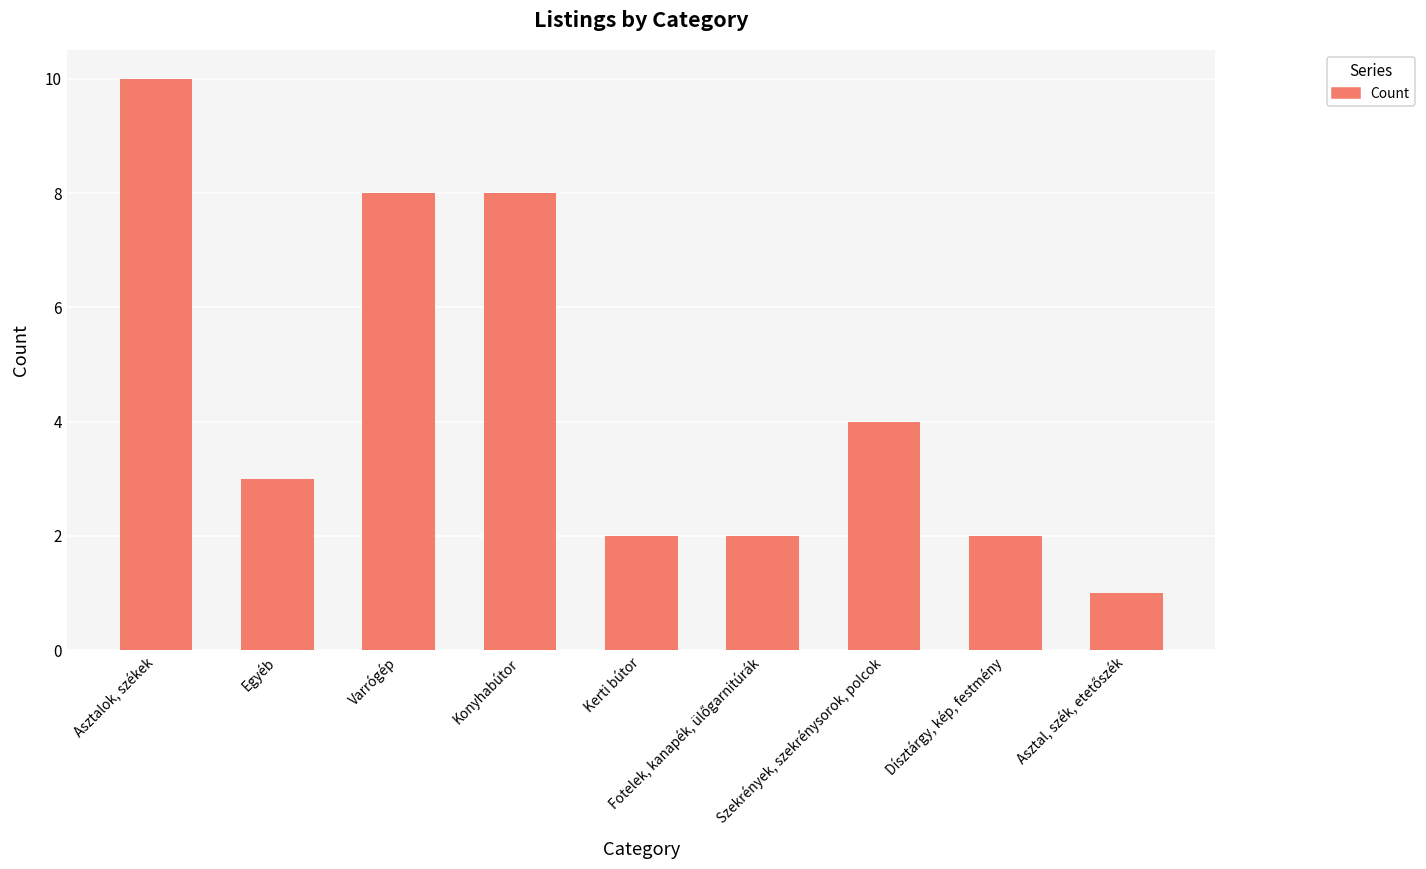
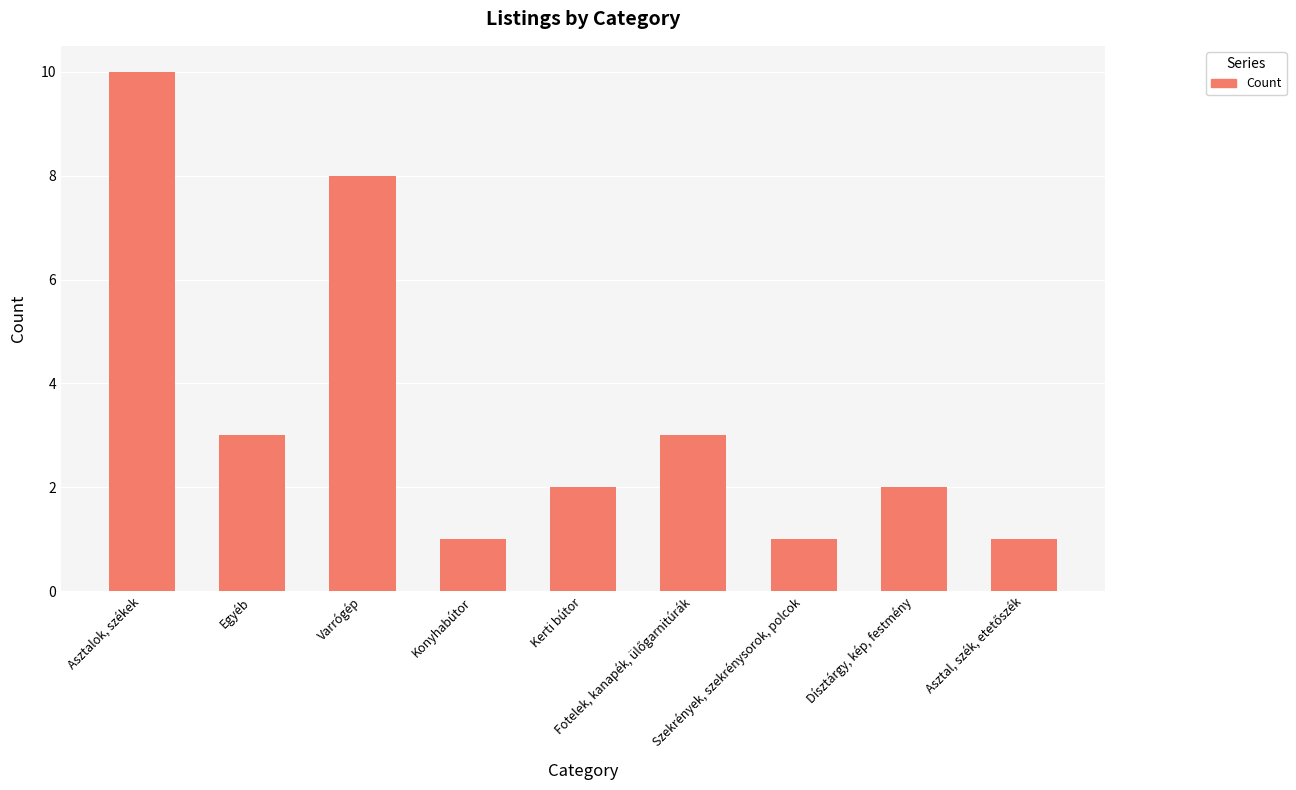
Konyhabútor: 8 -> 1
Fotelek, kanapék, ülőgarnitúrák: 2 -> 3
Szekrények, szekrénysorok, polcok: 4 -> 1
